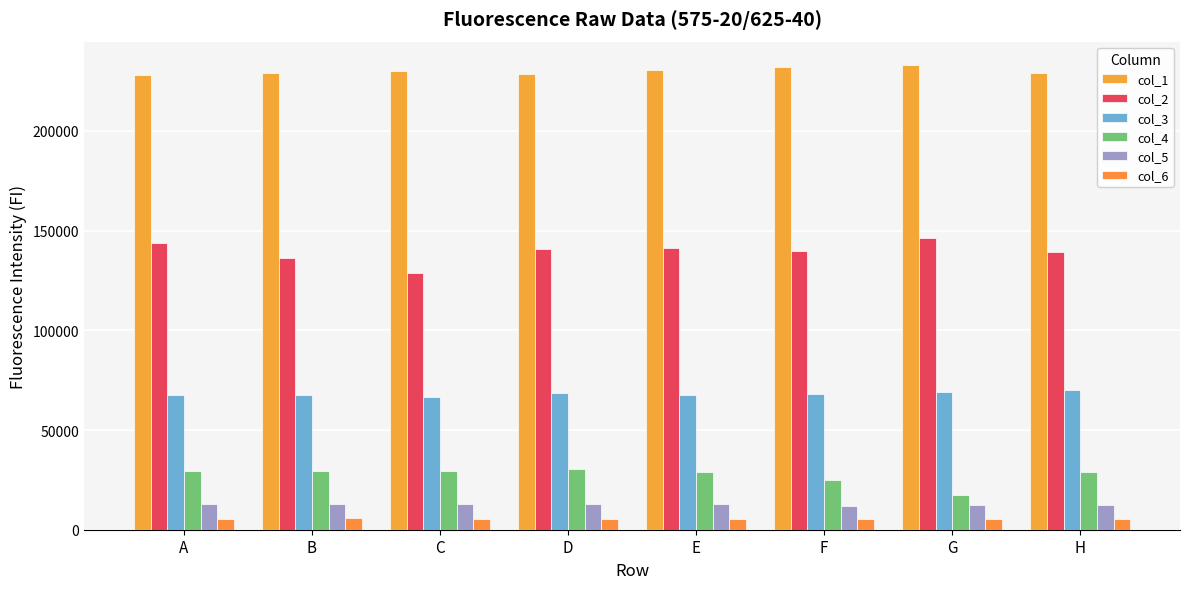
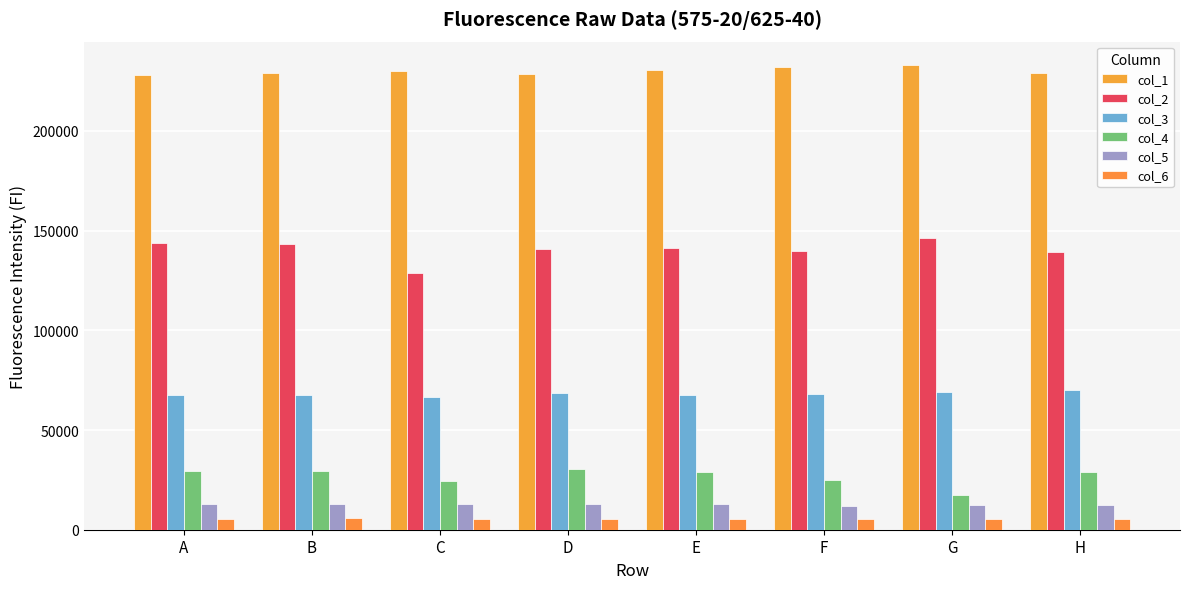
col_2, B: 136000 -> 143000
col_4, C: 29000 -> 24000
